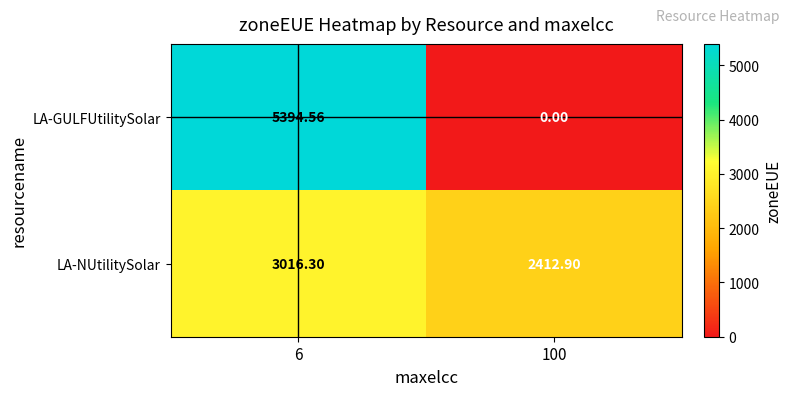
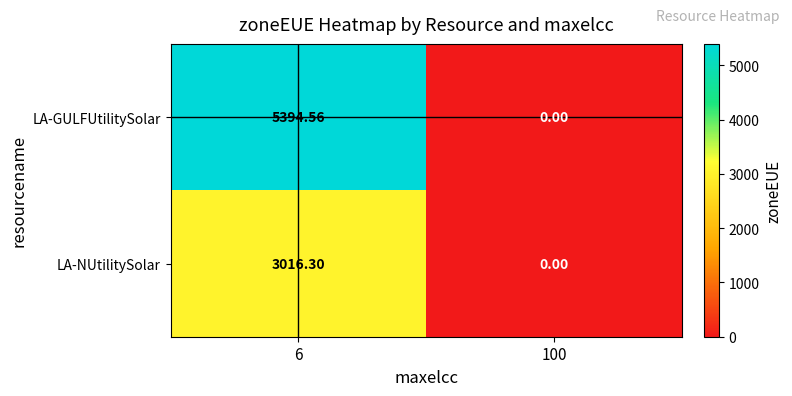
LA-NUtilitySolar, 100: 2412.90 -> 0.00
